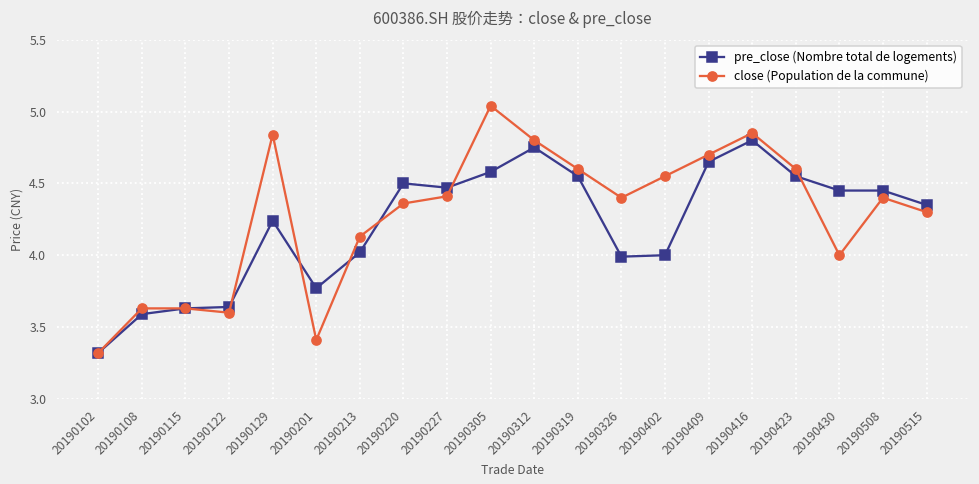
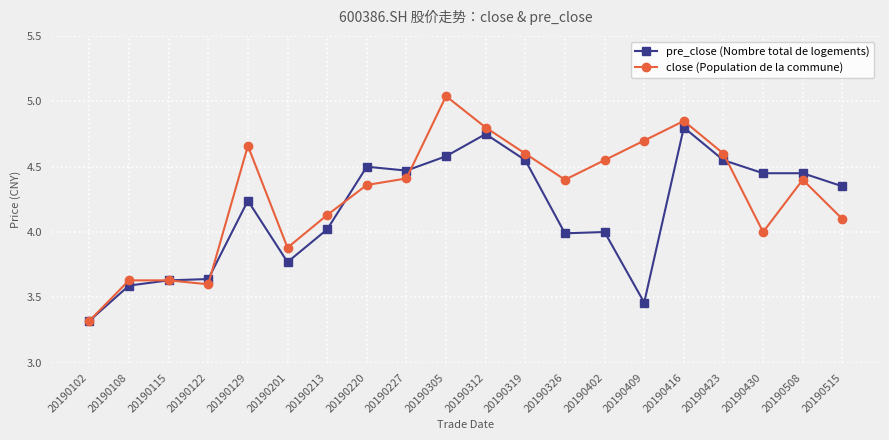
close (Population de la commune), 20190129: 4.84 -> 4.66
close (Population de la commune), 20190201: 3.41 -> 3.88
pre_close (Nombre total de logements), 20190409: 4.65 -> 3.46
close (Population de la commune), 20190515: 4.3 -> 4.1
